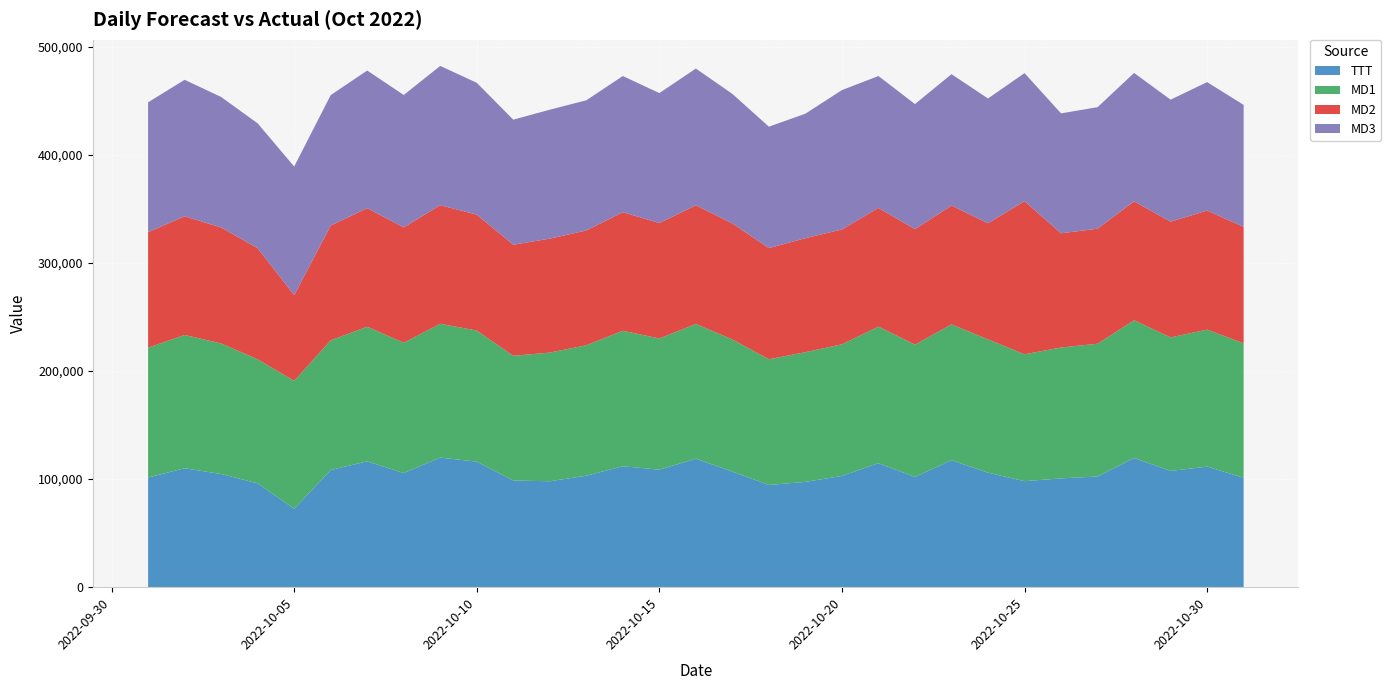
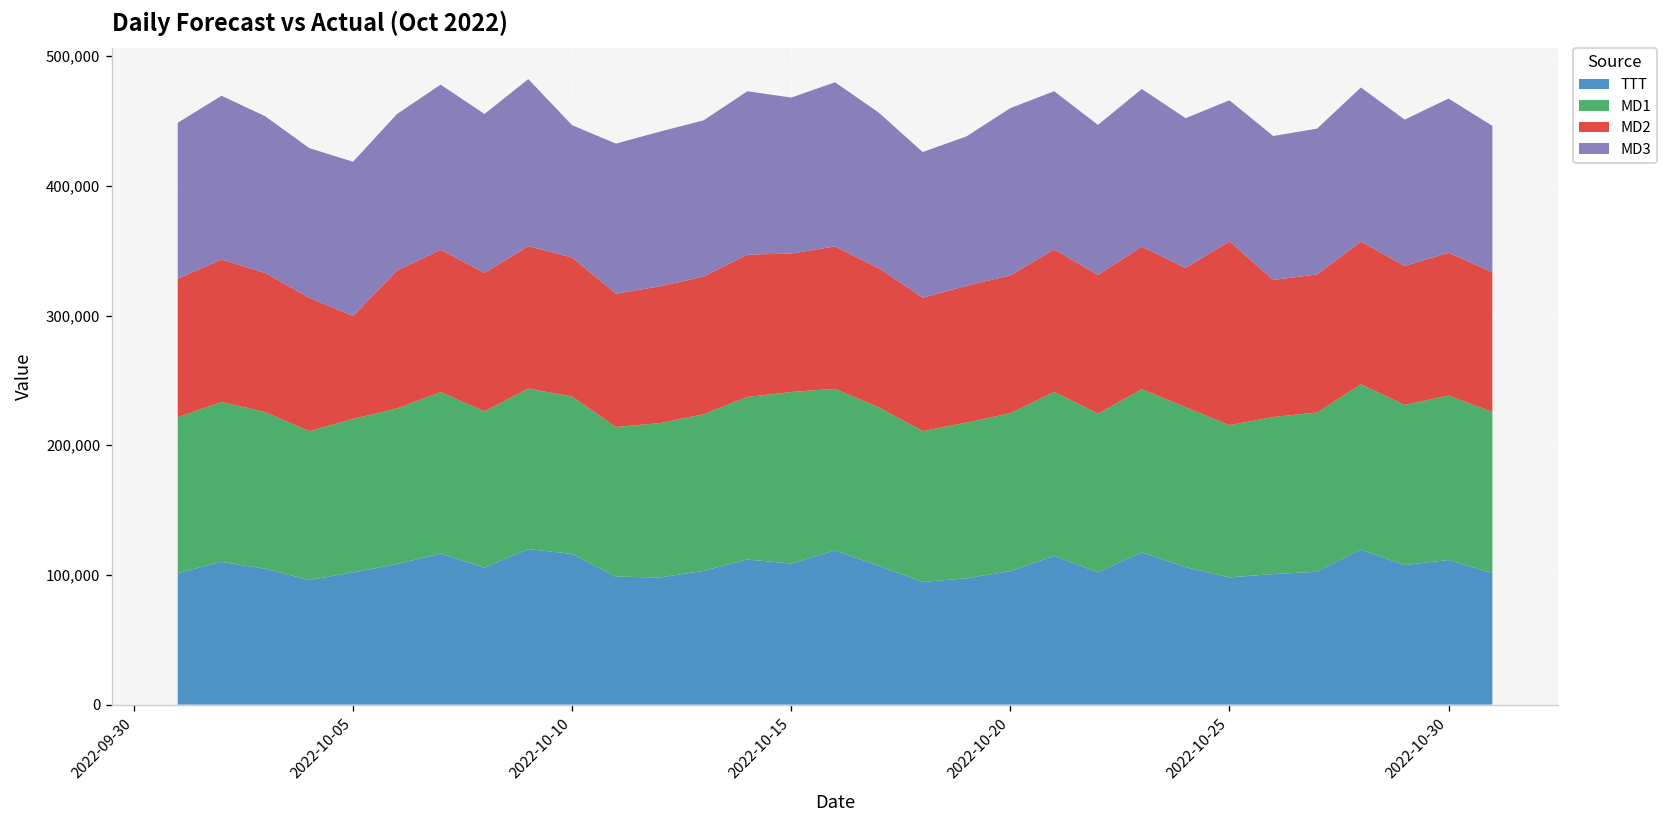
TTT, 2022-10-05: 73,000 -> 102,000
MD3, 2022-10-10: 122,000 -> 102,000
MD1, 2022-10-15: 121,000 -> 132,000
MD3, 2022-10-25: 118,000 -> 109,000
